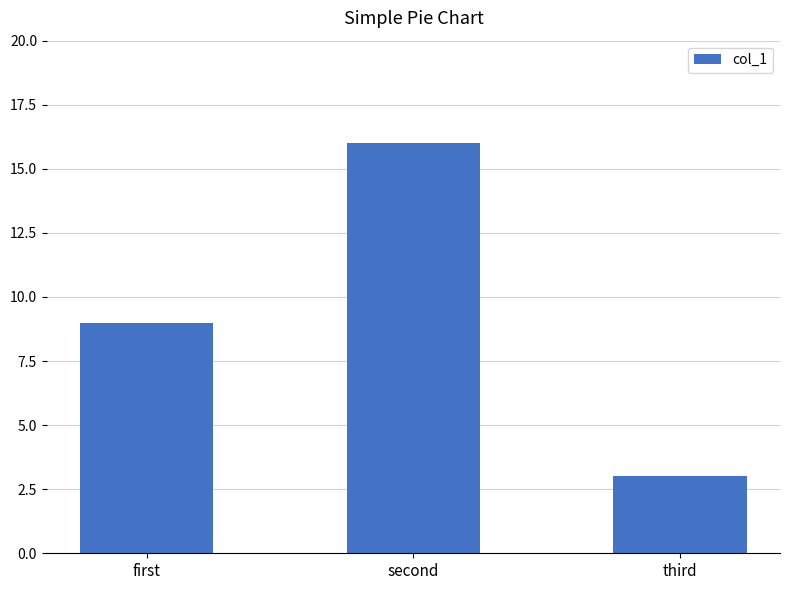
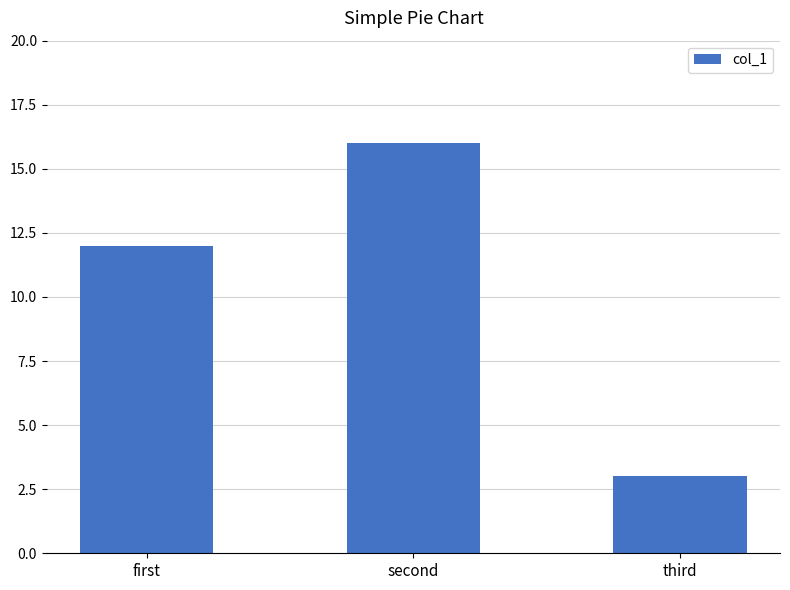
first: 9 -> 12
